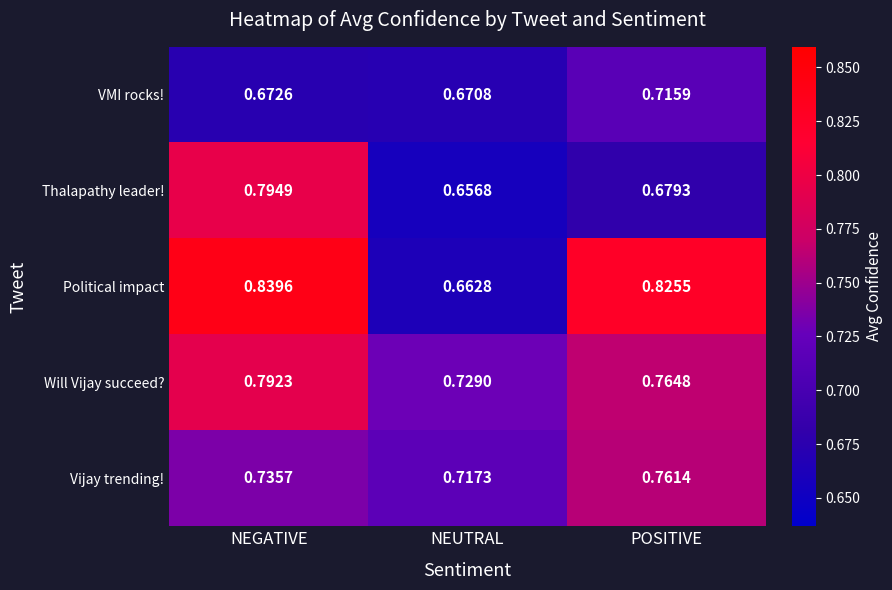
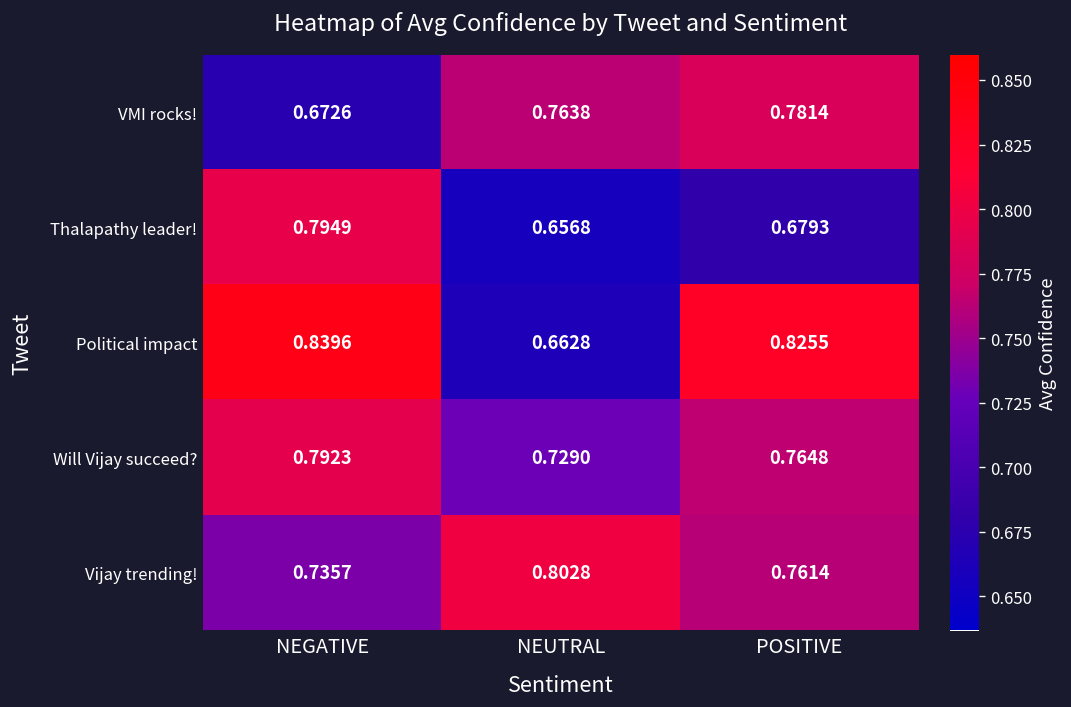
VMI rocks!, NEUTRAL: 0.6708 -> 0.7638
VMI rocks!, POSITIVE: 0.7159 -> 0.7814
Vijay trending!, NEUTRAL: 0.7173 -> 0.8028
